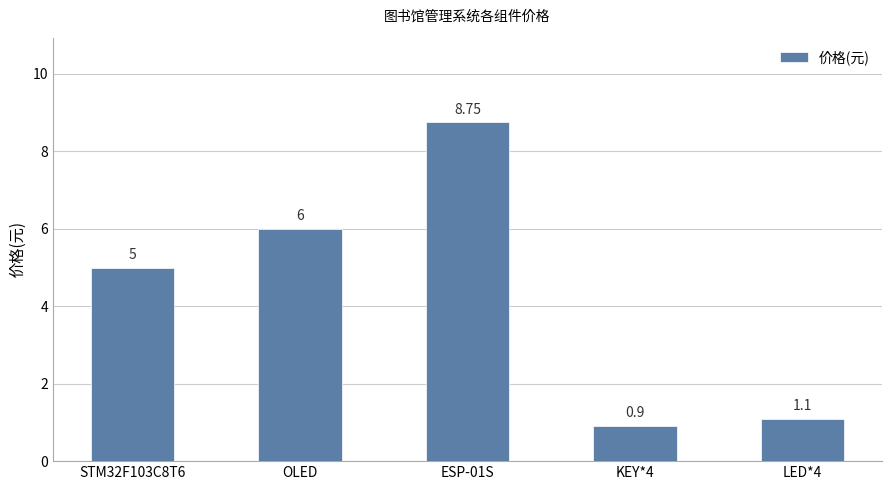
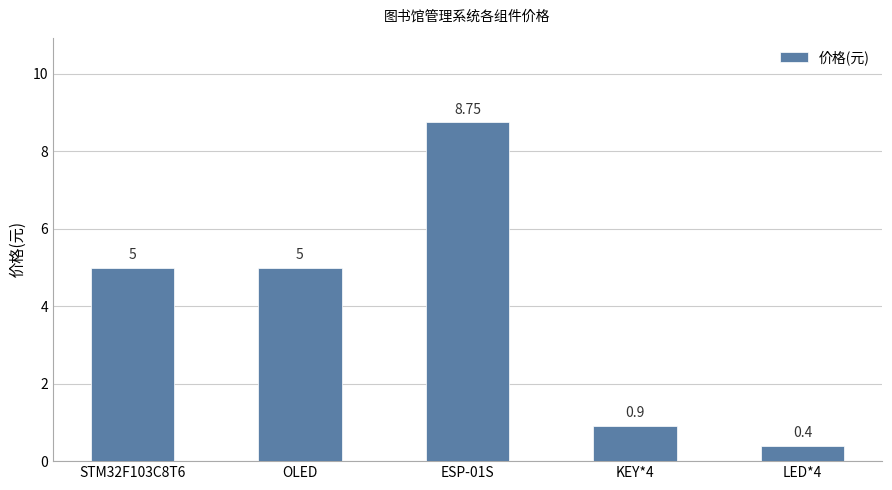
OLED: 6 -> 5
LED*4: 1.1 -> 0.4
